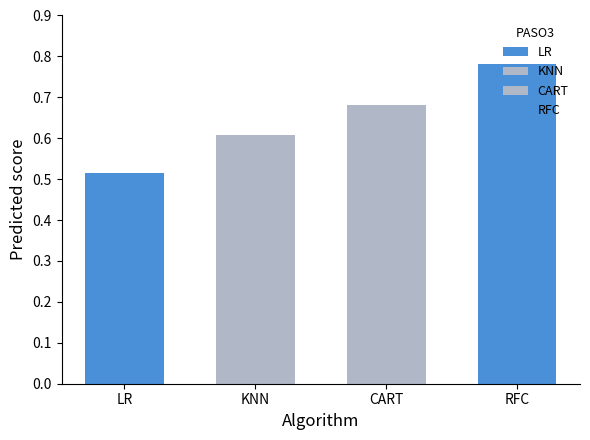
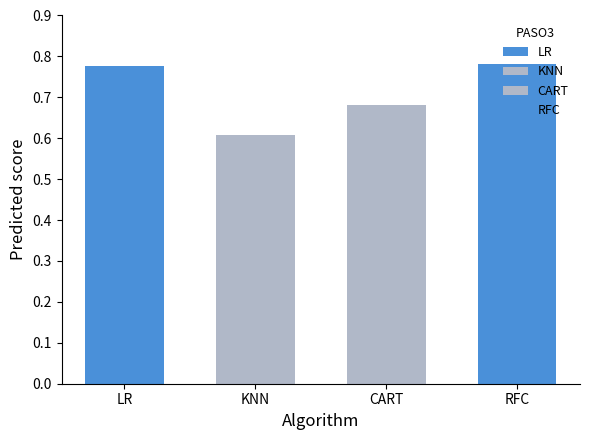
LR: 0.52 -> 0.78
